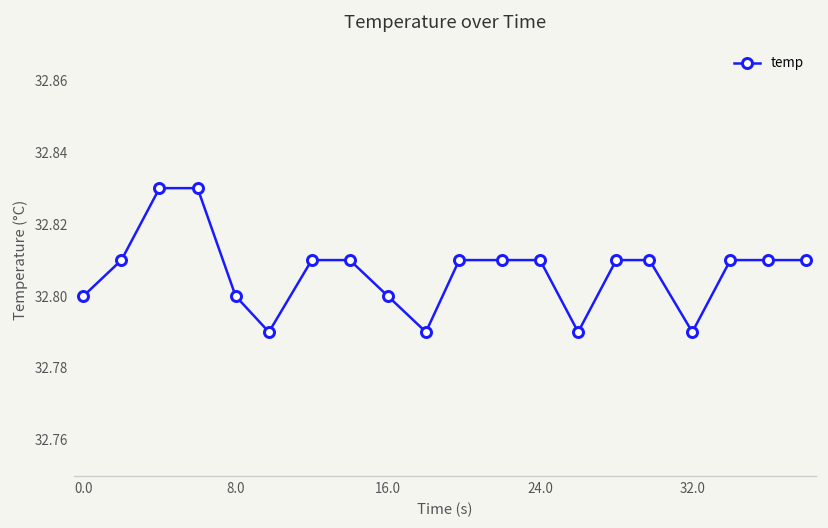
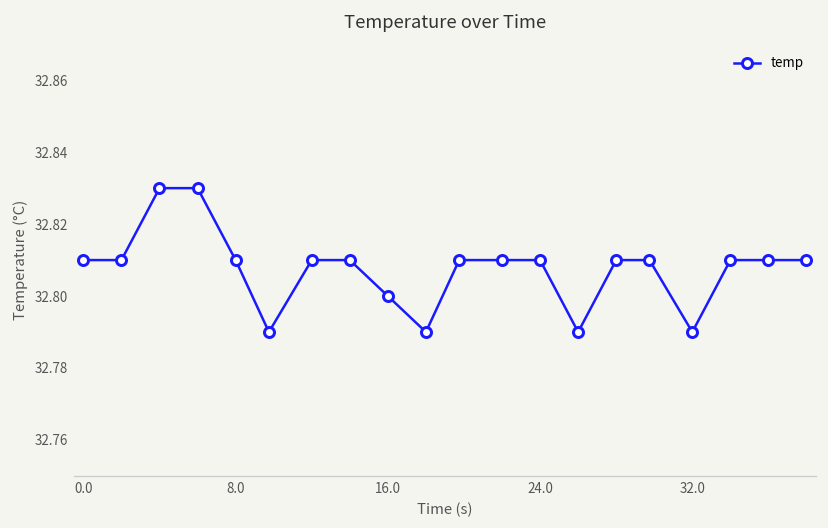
0.0: 32.80 -> 32.81
8.0: 32.80 -> 32.81
